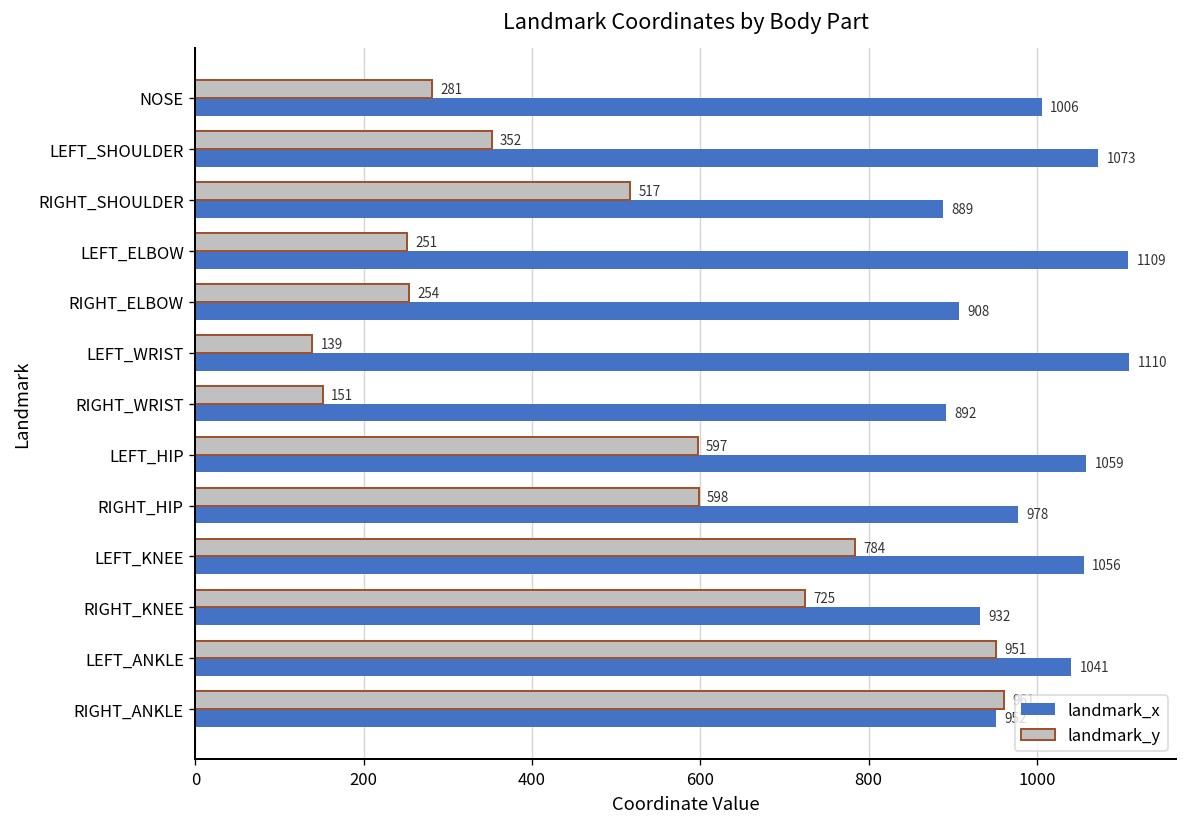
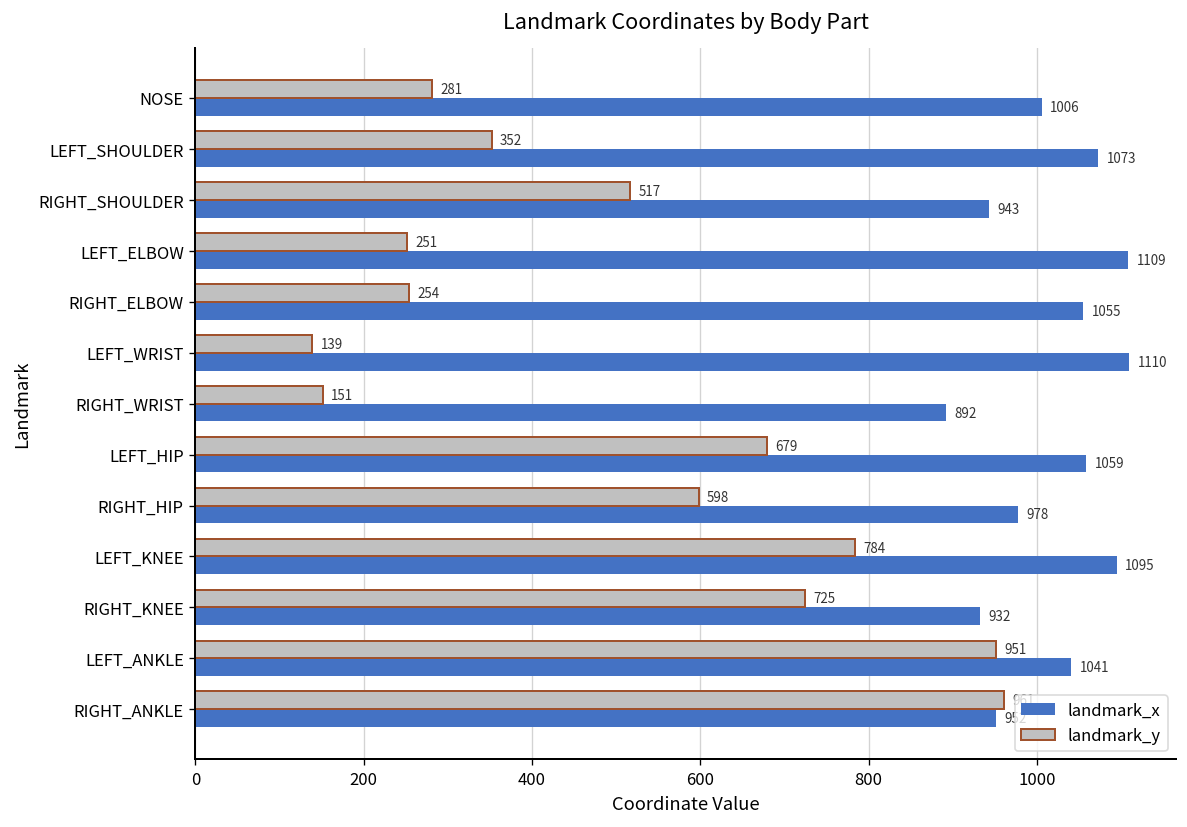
landmark_x, RIGHT_SHOULDER: 889 -> 943
landmark_x, RIGHT_ELBOW: 908 -> 1055
landmark_y, LEFT_HIP: 597 -> 679
landmark_x, LEFT_KNEE: 1056 -> 1095
